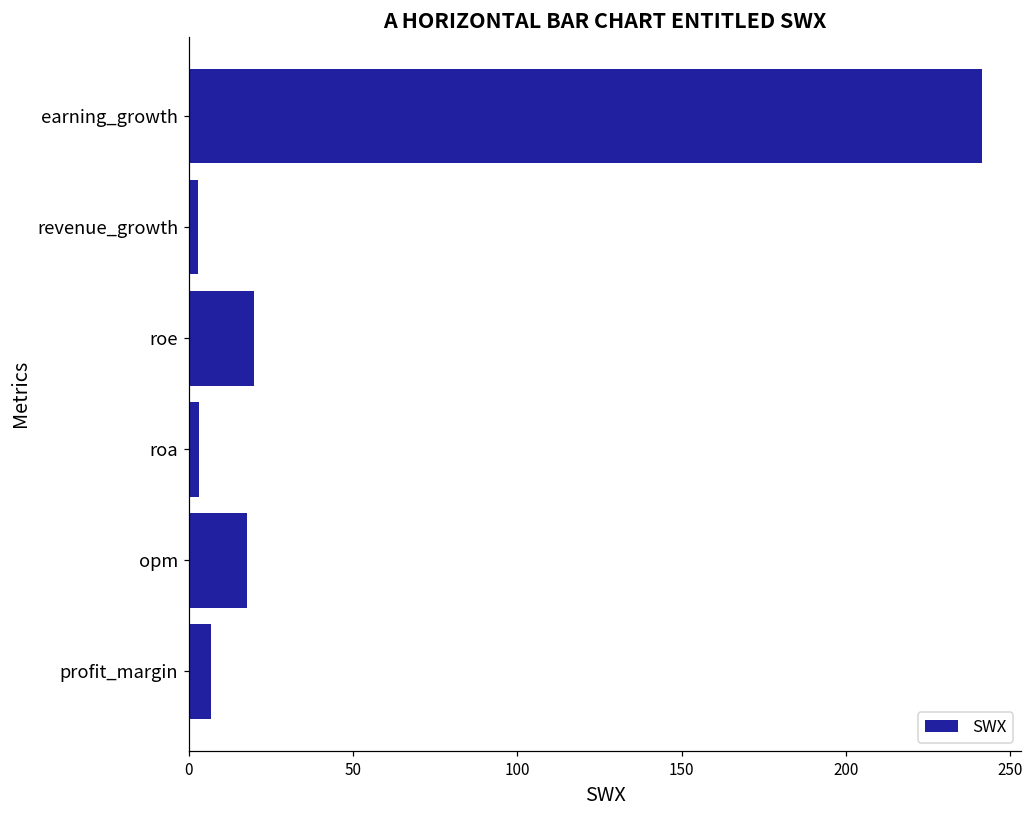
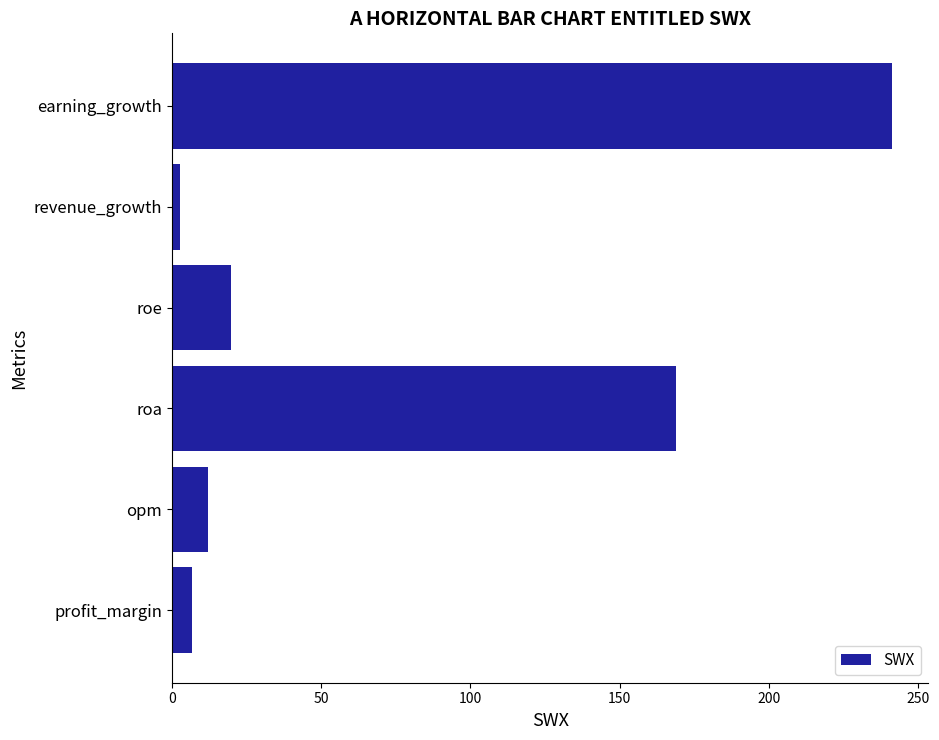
roa: 3 -> 169
opm: 18 -> 12
